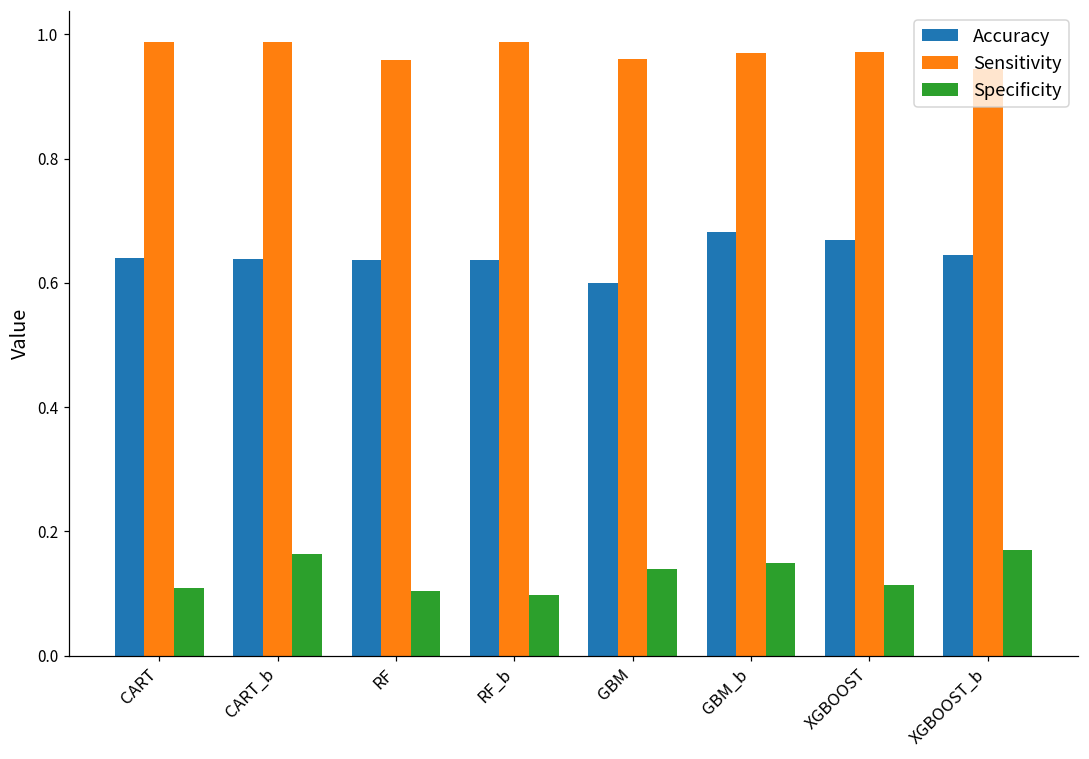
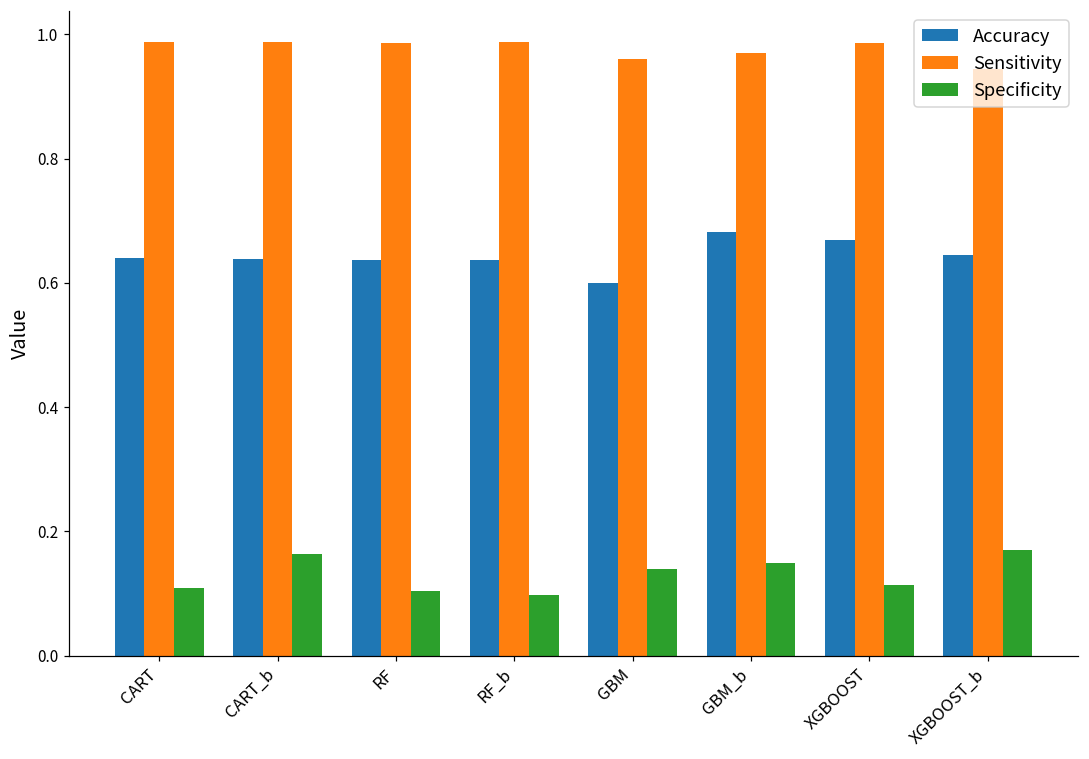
Sensitivity, RF: 0.96 -> 0.99
Sensitivity, XGBOOST: 0.97 -> 0.99
